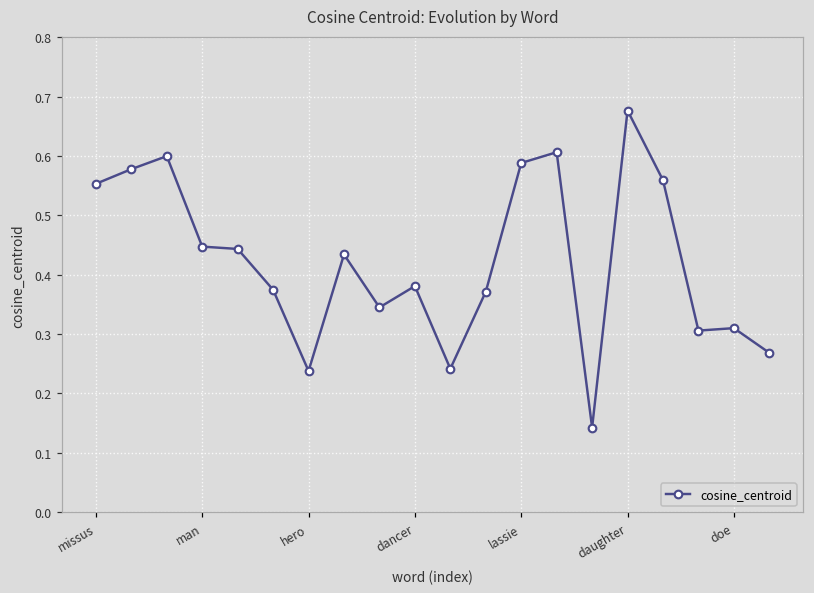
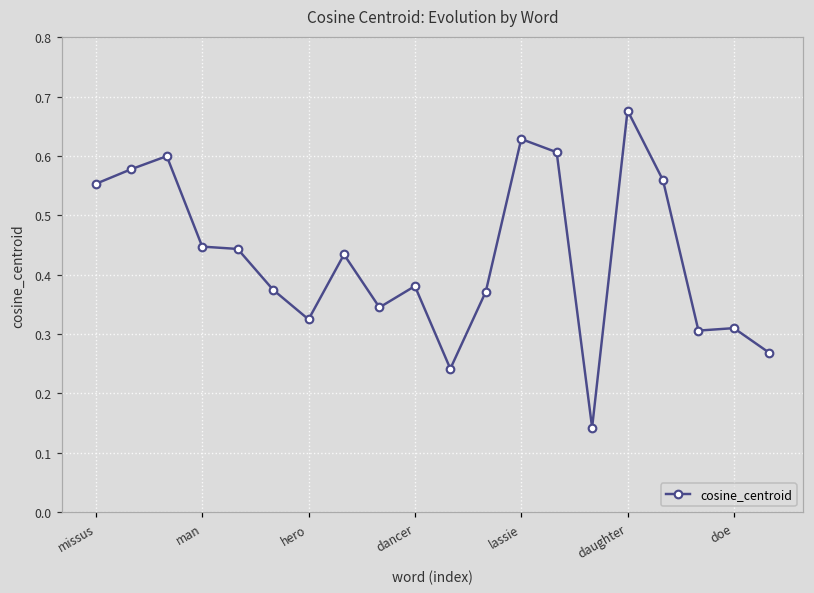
hero: 0.24 -> 0.32
lassie: 0.59 -> 0.63
